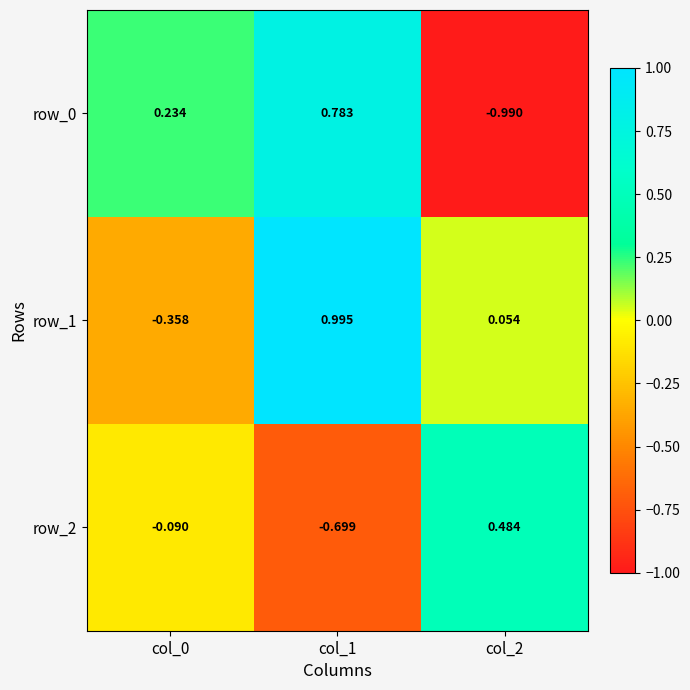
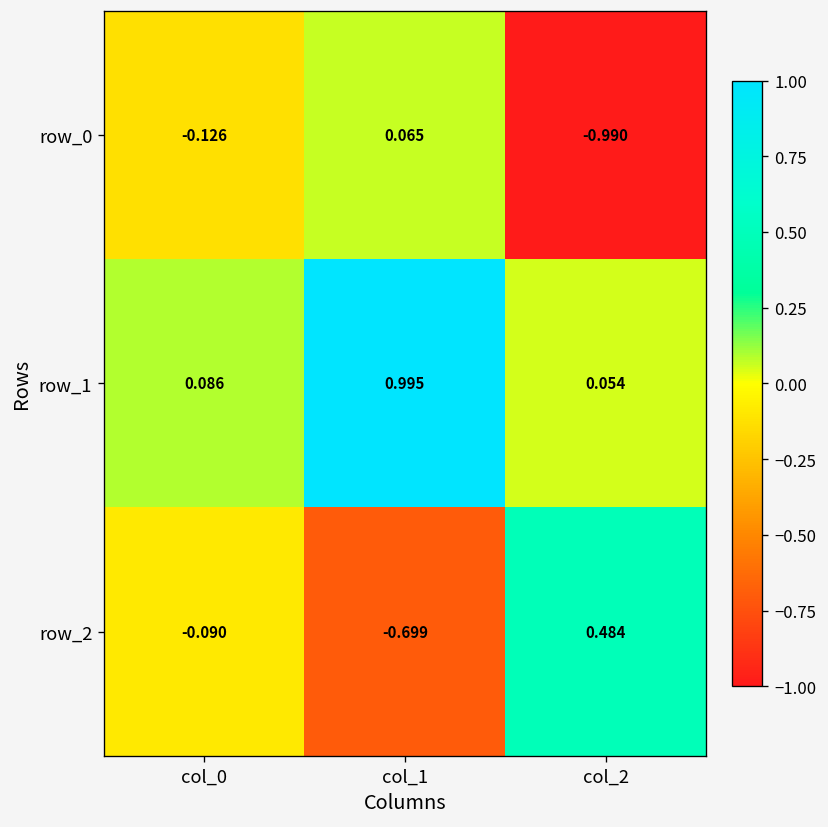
row_0, col_0: 0.234 -> -0.126
row_0, col_1: 0.783 -> 0.065
row_1, col_0: -0.358 -> 0.086
